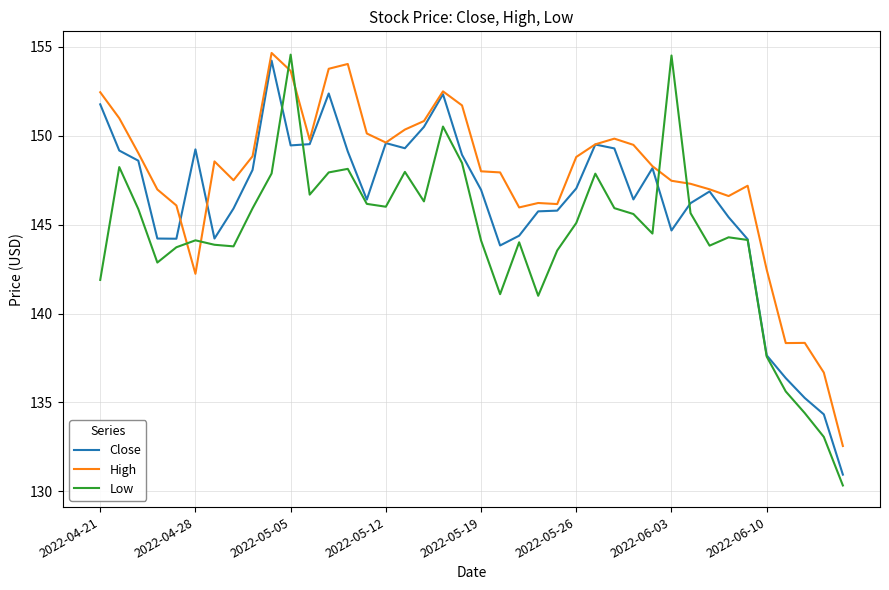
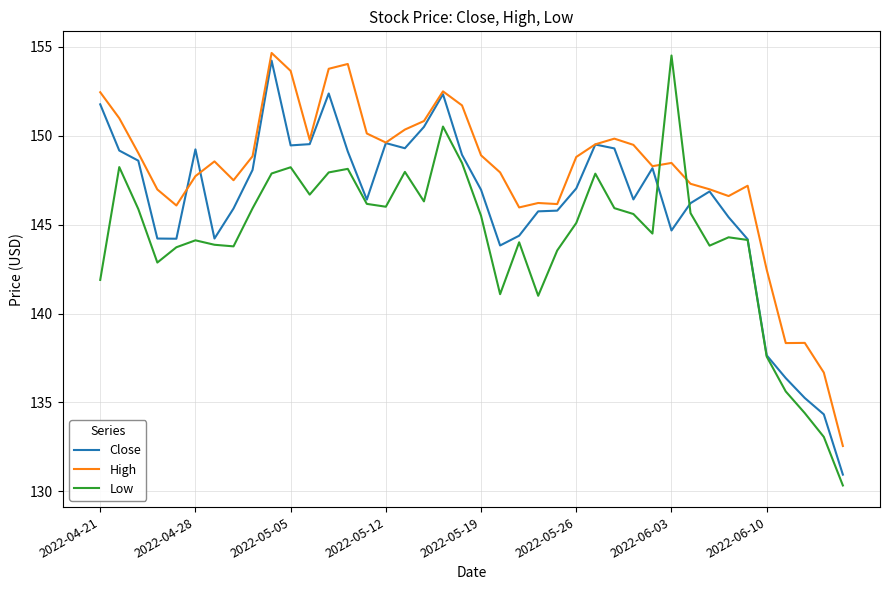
High, 2022-04-28: 142.2 -> 147.7
Low, 2022-05-05: 154.6 -> 148.2
High, 2022-05-19: 148.0 -> 148.9
Low, 2022-05-19: 144.1 -> 145.5
High, 2022-06-03: 147.5 -> 148.5
